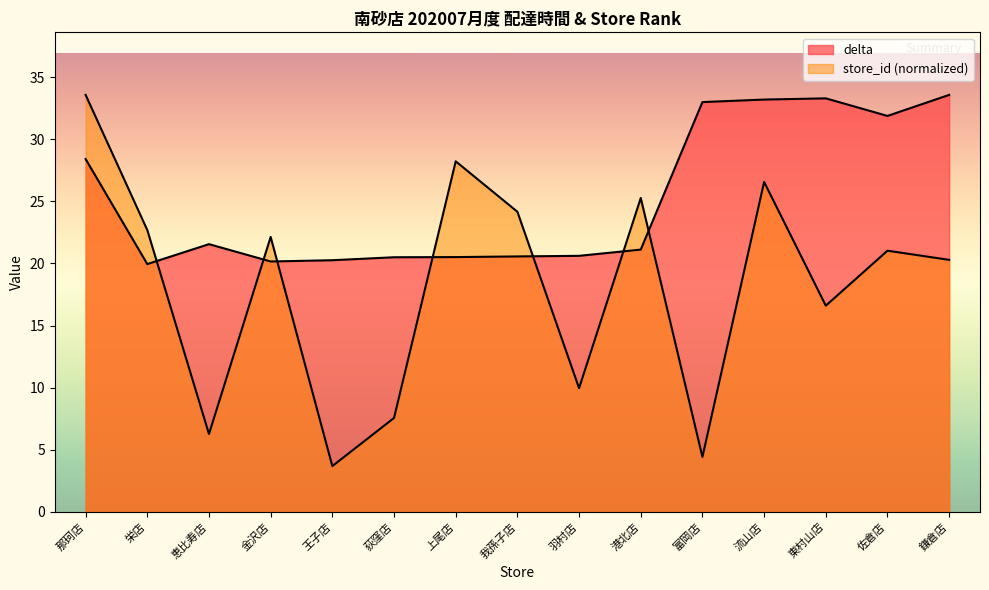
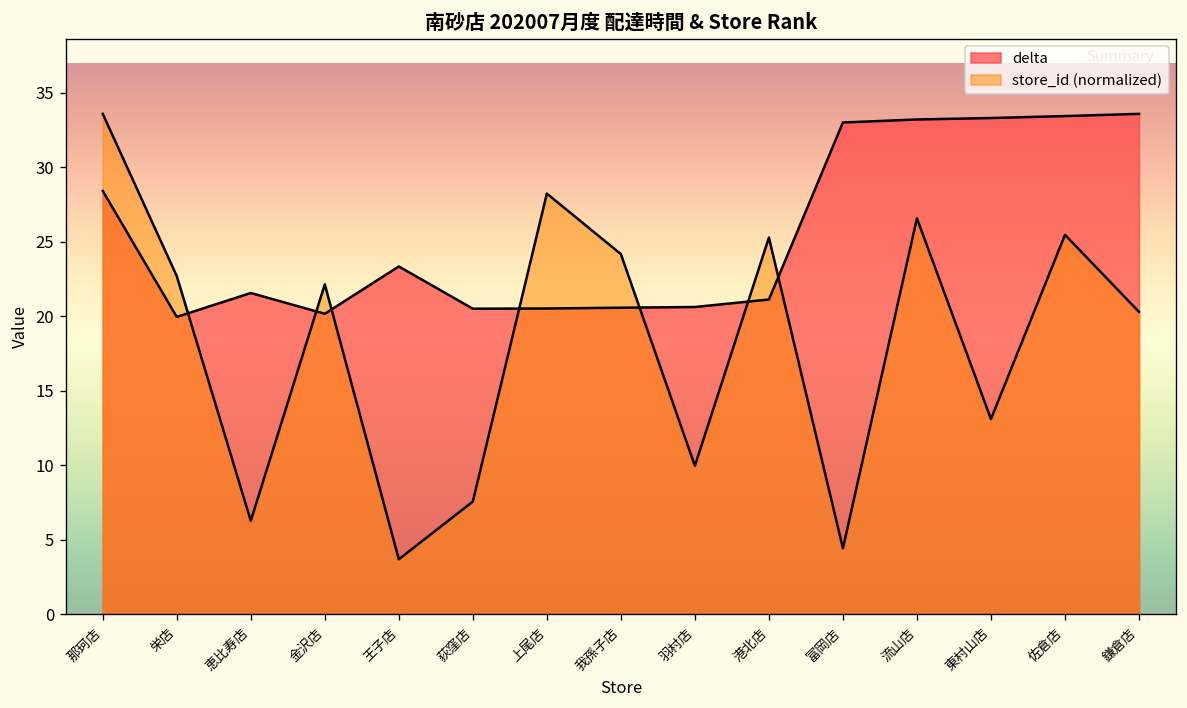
delta, 王子店: 20.3 -> 23.3
store_id (normalized), 東村山店: 16.6 -> 13.1
delta, 佐倉店: 31.9 -> 33.4
store_id (normalized), 佐倉店: 21.0 -> 25.5
